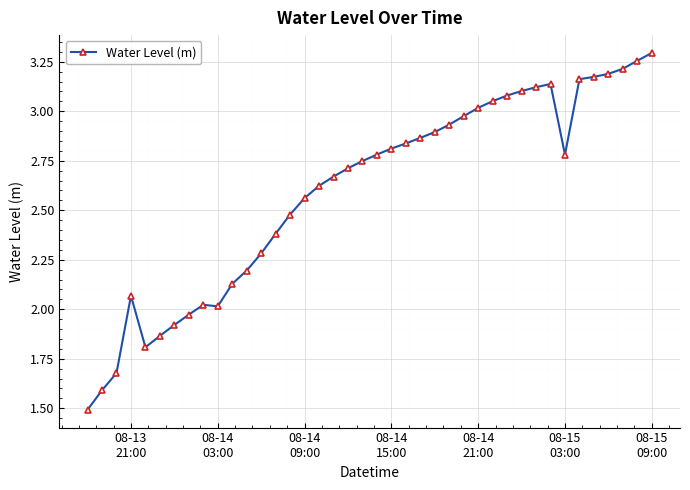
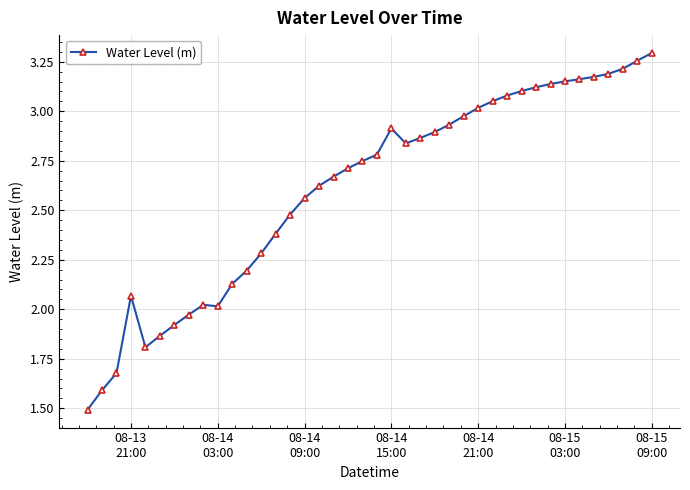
08-14 15:00: 2.81 -> 2.91
08-15 03:00: 2.78 -> 3.15
